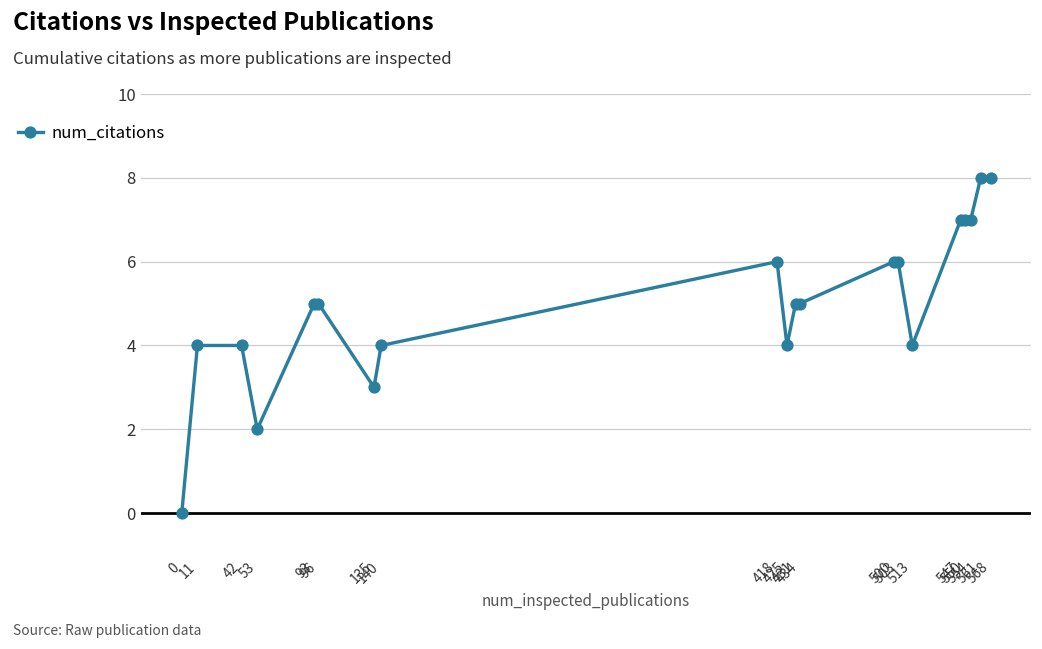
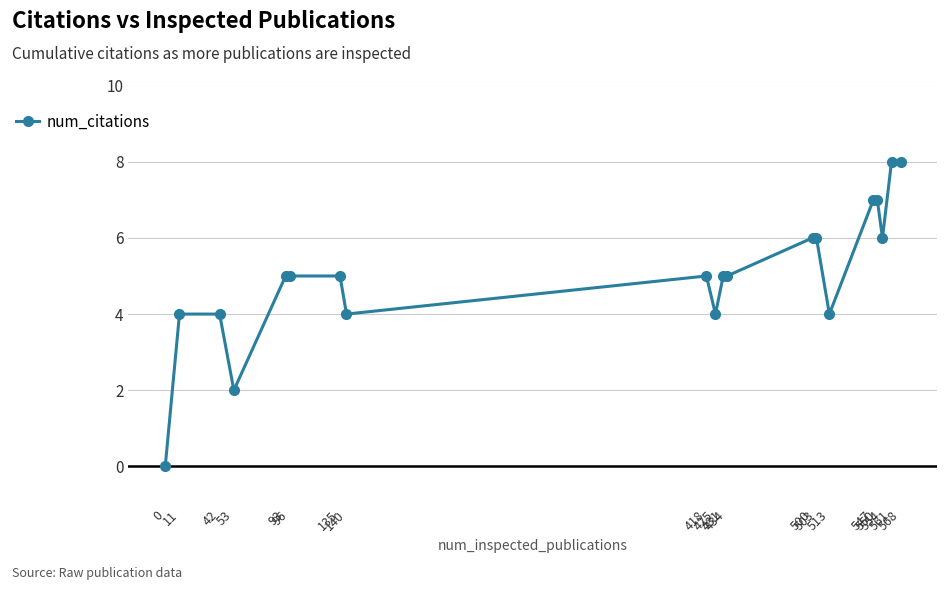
135: 3 -> 5
418: 6 -> 5
554: 7 -> 6
